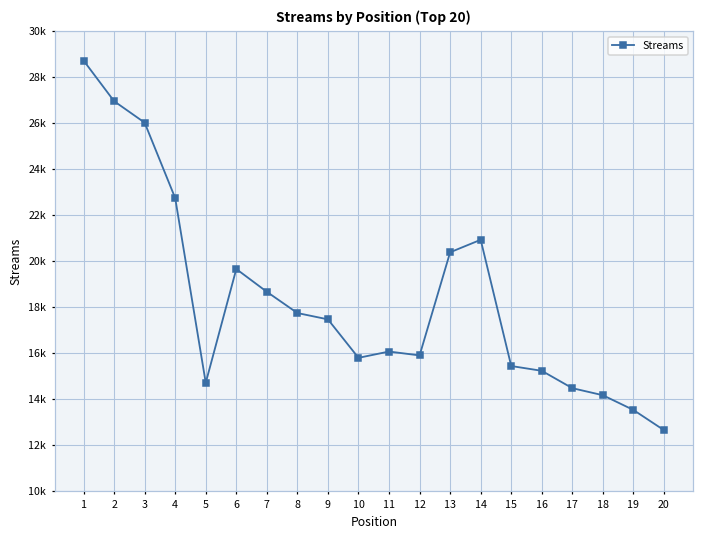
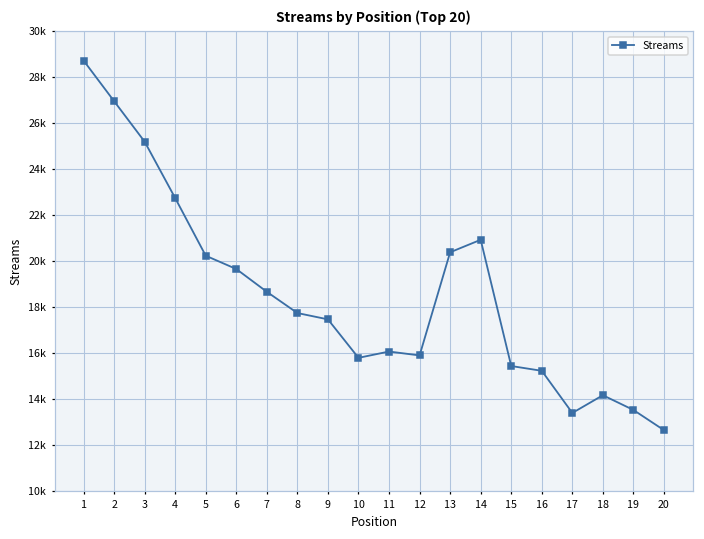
3: 26000 -> 25200
5: 14700 -> 20200
17: 14500 -> 13400
